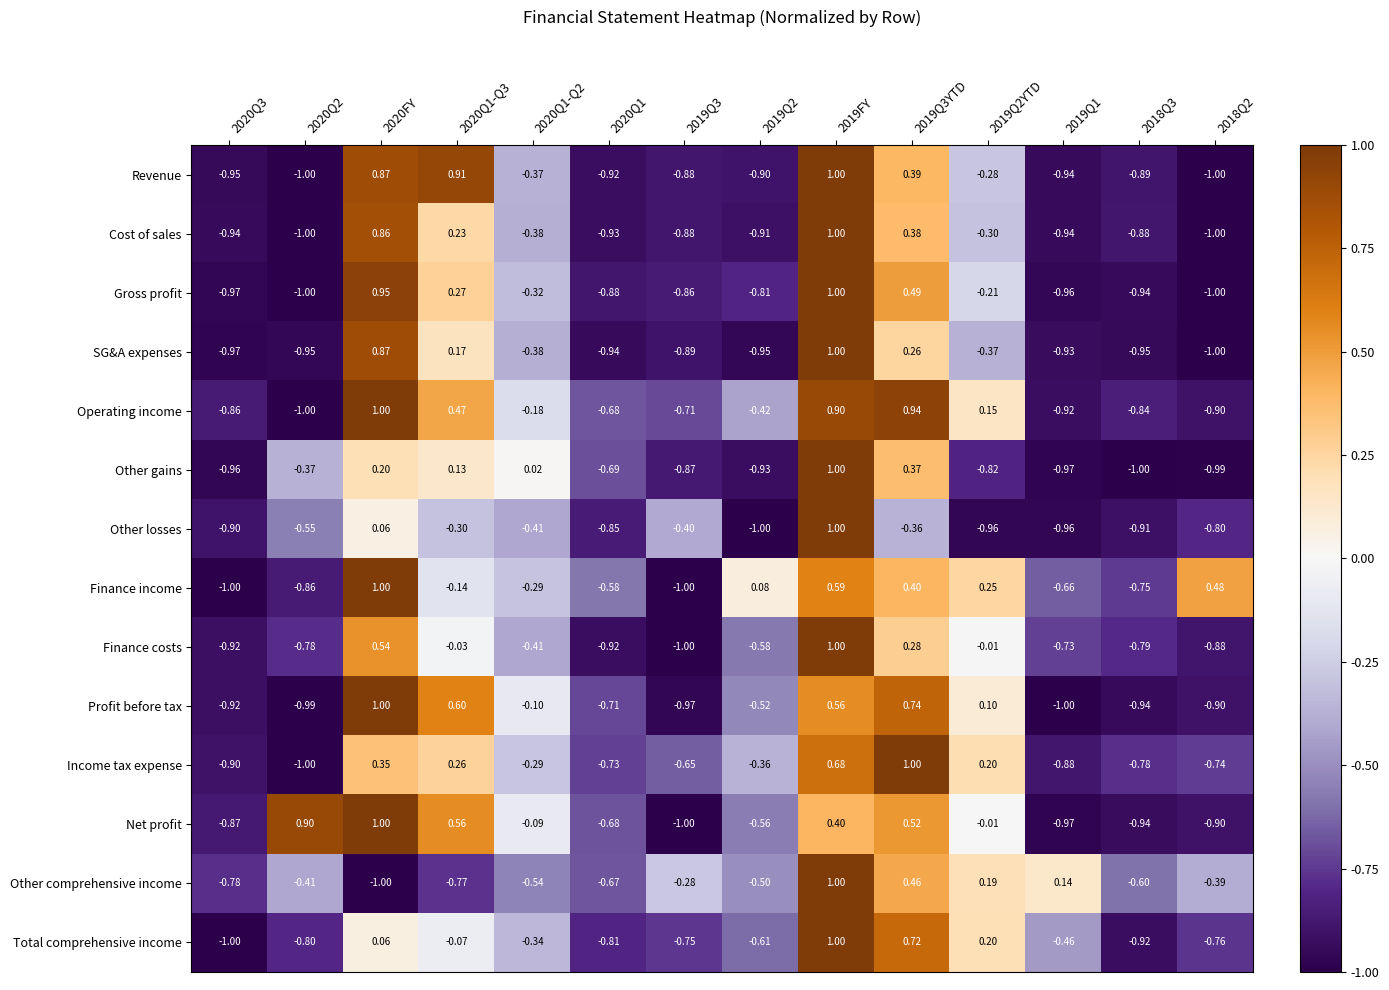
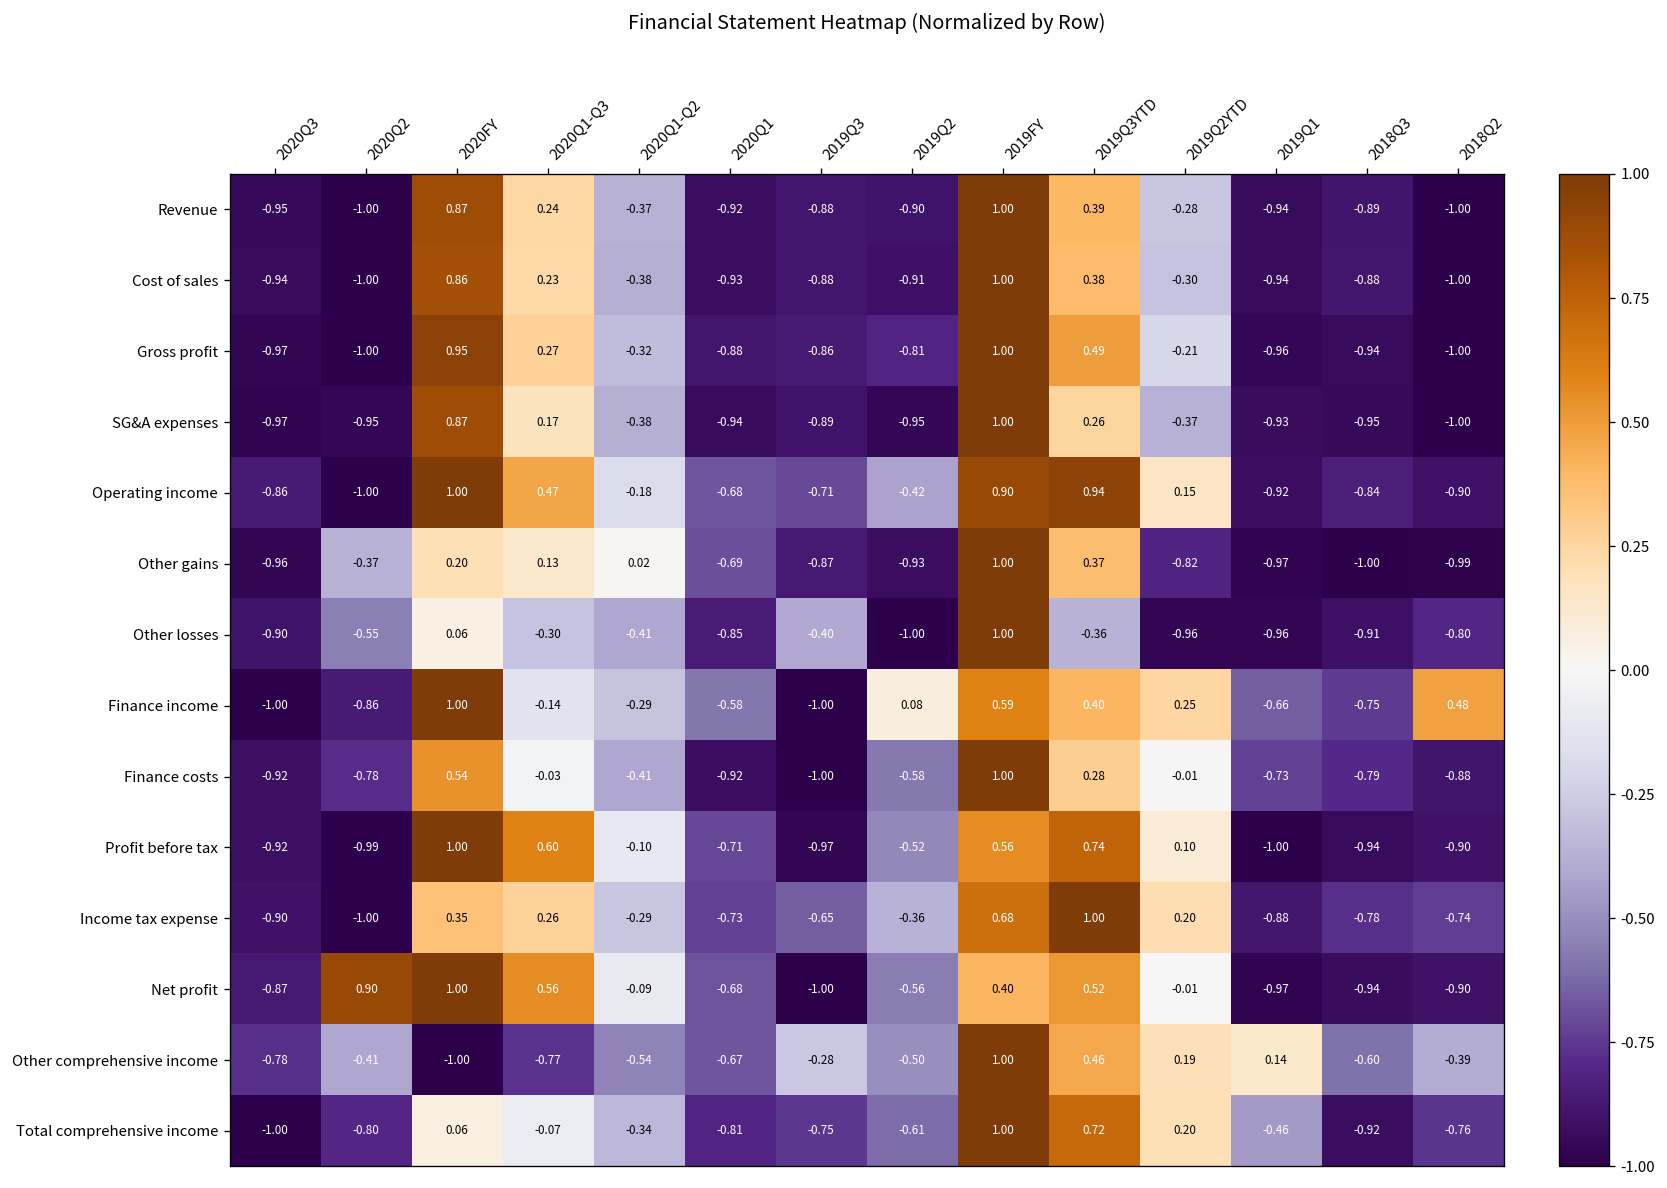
Revenue, 2020Q1-Q3: 0.91 -> 0.24
